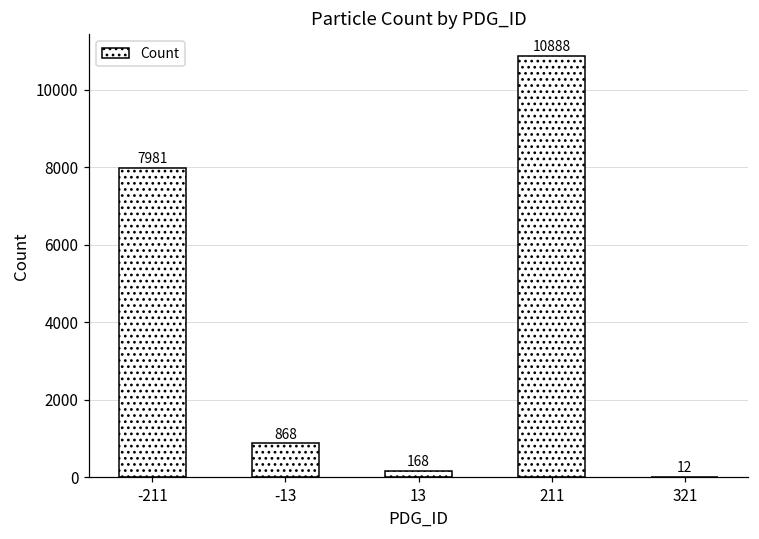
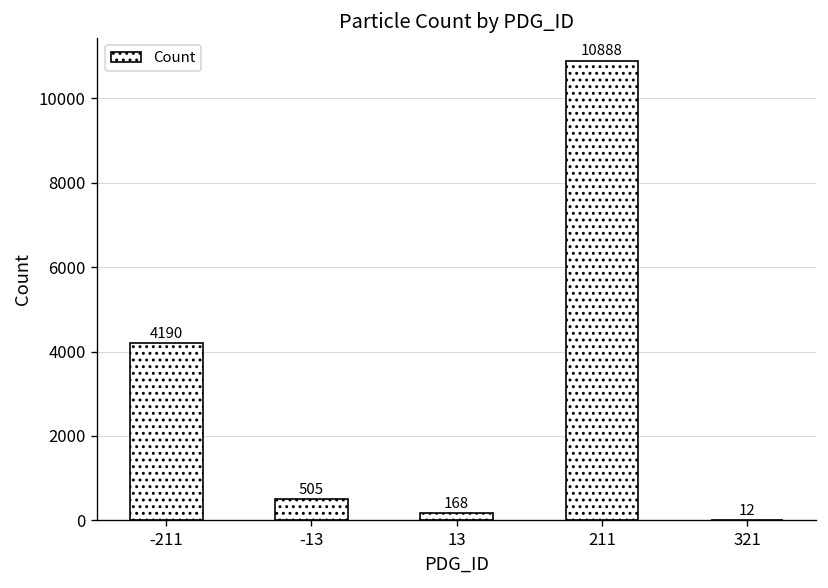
-211: 7981 -> 4190
-13: 868 -> 505
